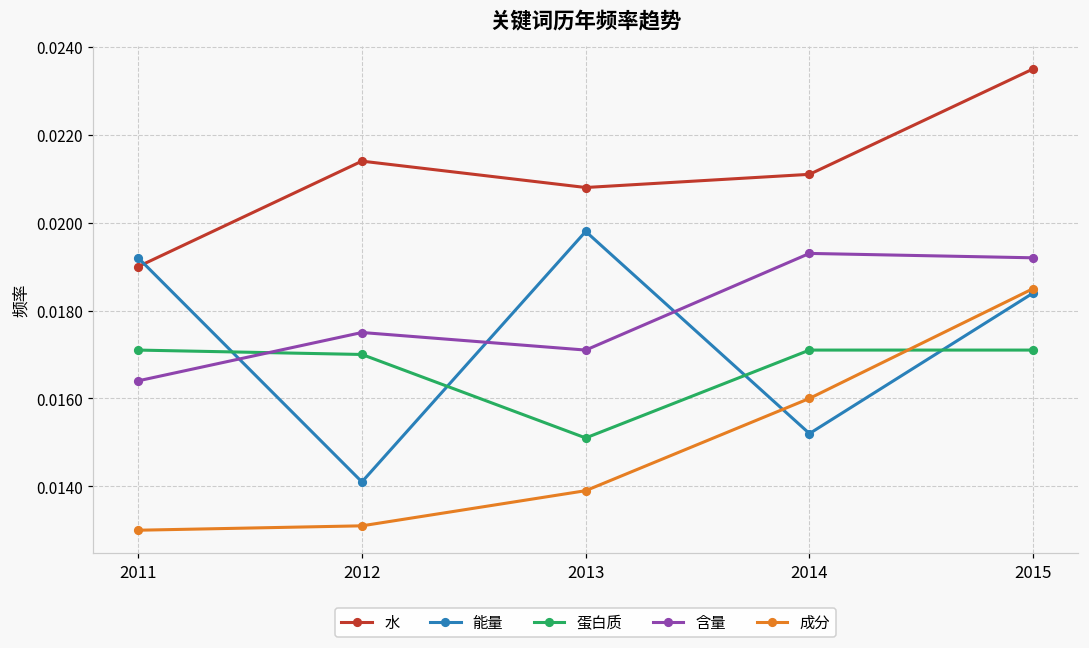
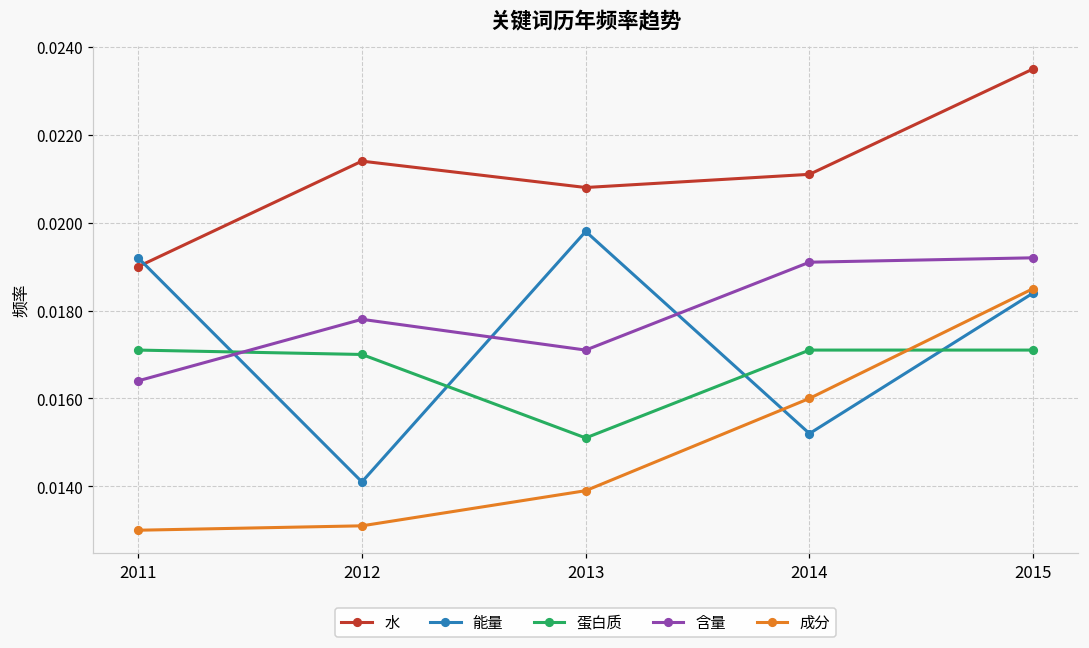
含量, 2012: 0.0175 -> 0.0178
含量, 2014: 0.0193 -> 0.0191
